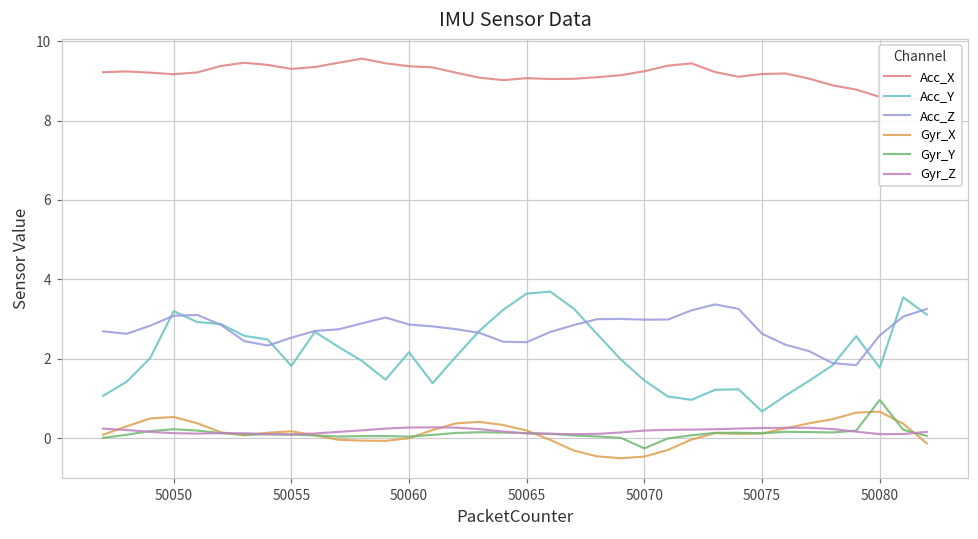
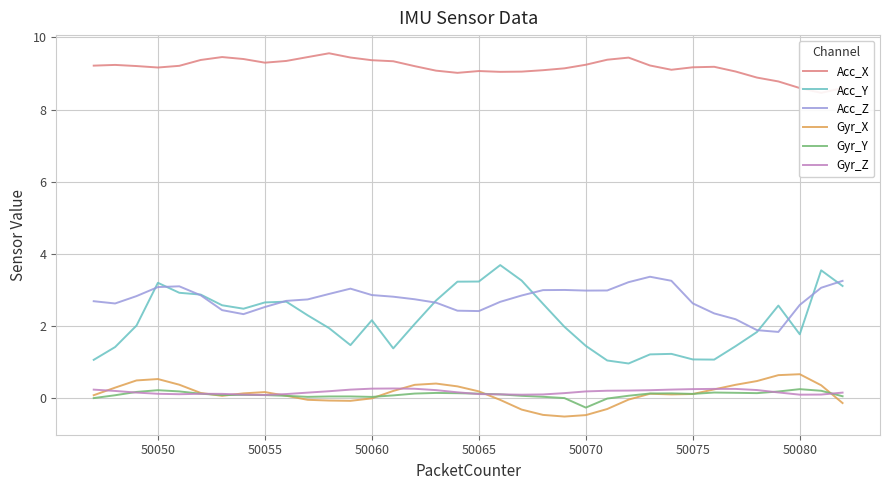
Acc_Y, 50055: 1.8 -> 2.7
Acc_Y, 50065: 3.6 -> 3.2
Acc_Y, 50075: 0.7 -> 1.1
Gyr_Y, 50080: 1.0 -> 0.3
